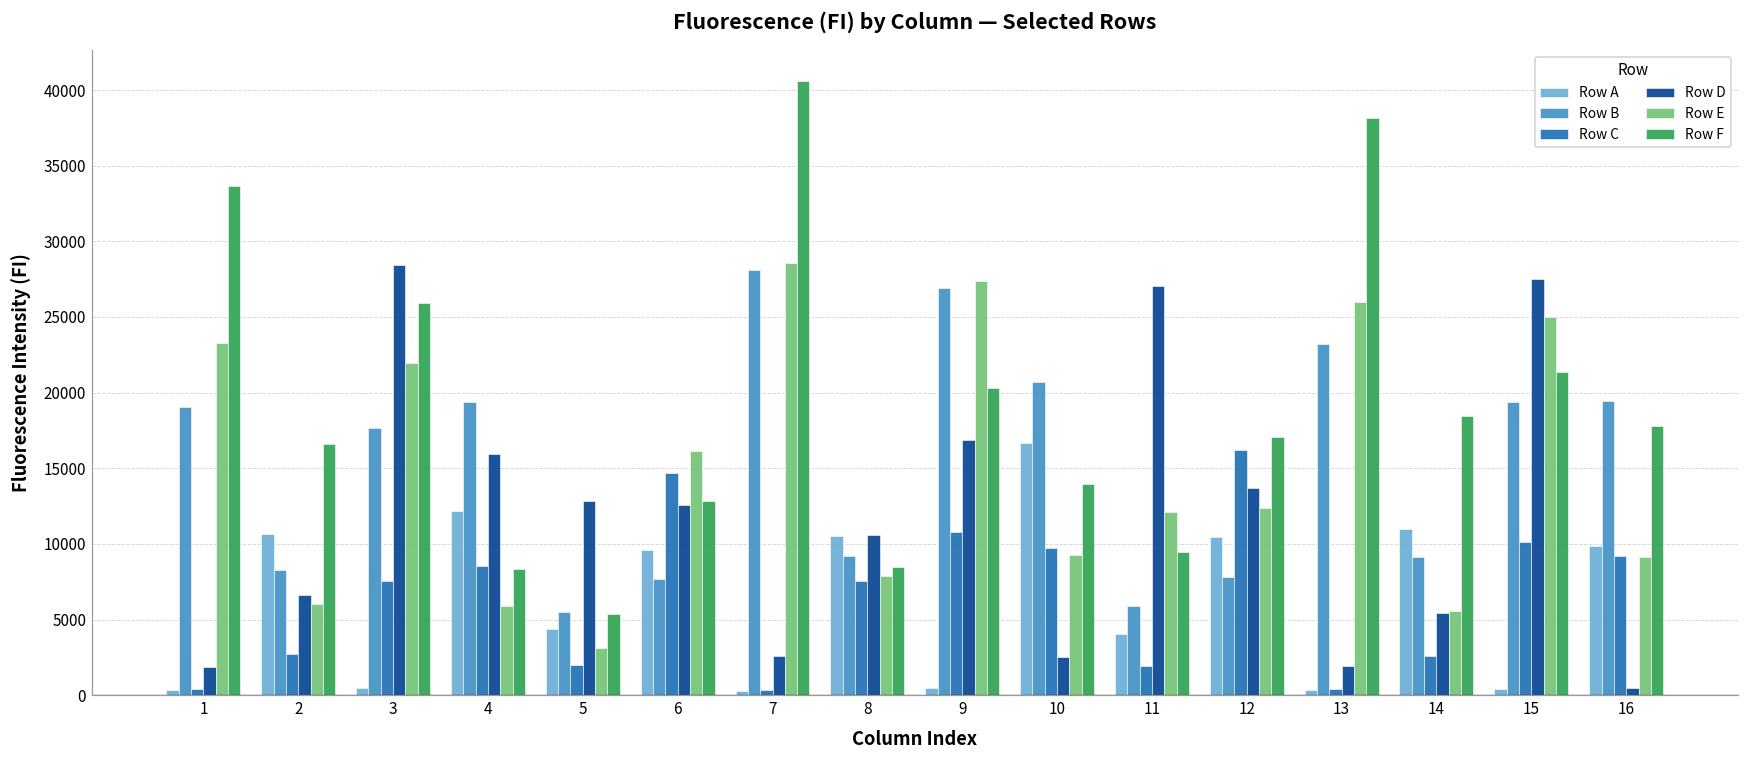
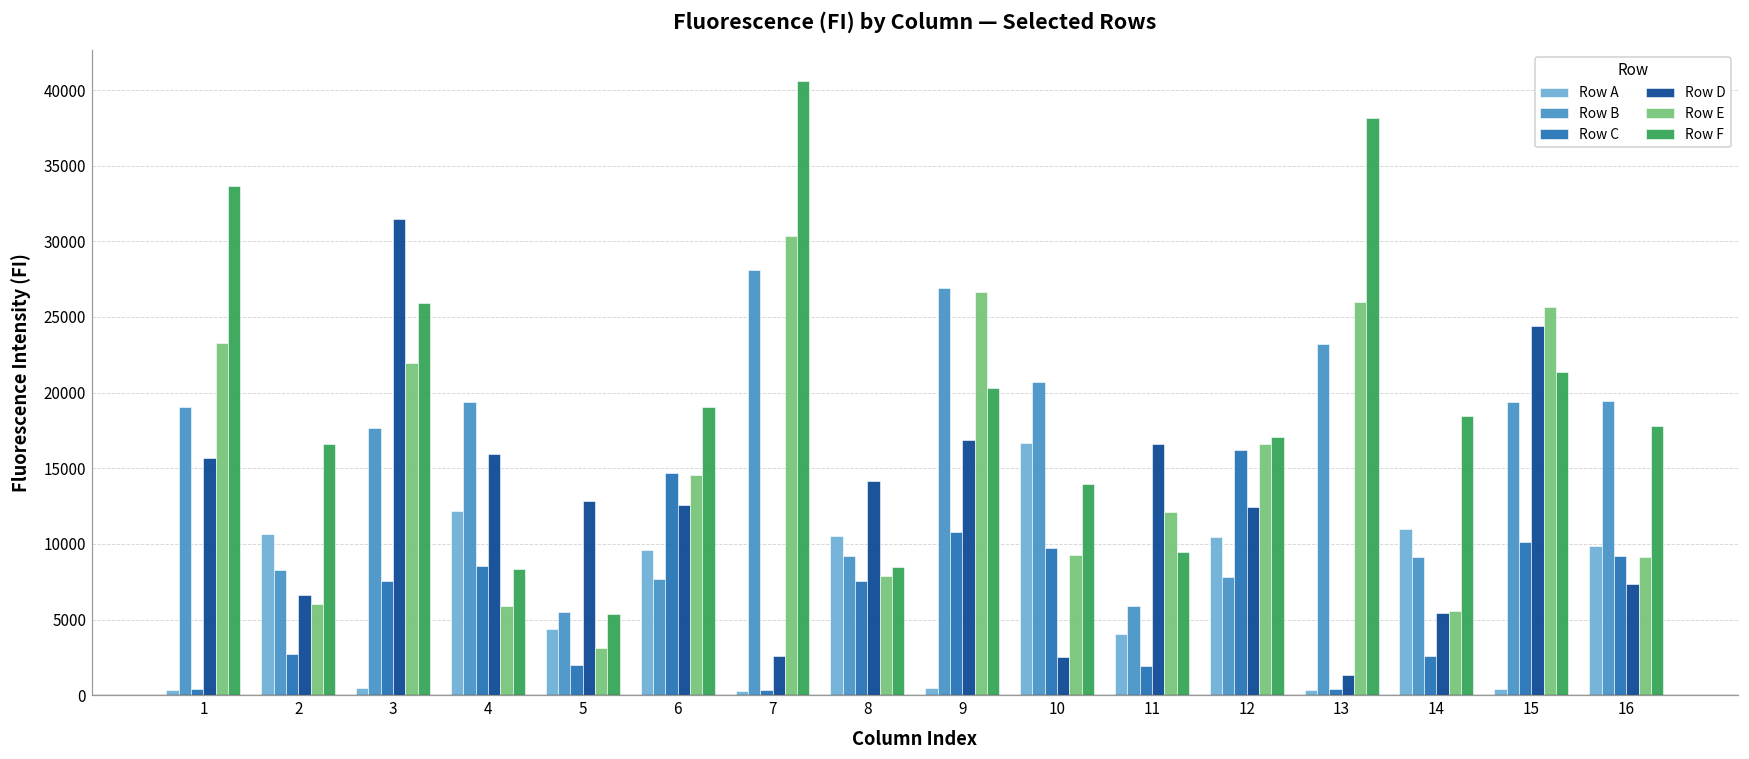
Row D, 1: 1800 -> 15700
Row D, 3: 28400 -> 31500
Row E, 6: 16100 -> 14500
Row F, 6: 12800 -> 19100
Row E, 7: 28600 -> 30300
Row D, 8: 10600 -> 14100
Row E, 9: 27400 -> 26700
Row D, 11: 27000 -> 16600
Row D, 12: 13700 -> 12500
Row E, 12: 12400 -> 16600
Row D, 13: 1900 -> 1300
Row D, 15: 27500 -> 24400
Row E, 15: 25000 -> 25700
Row D, 16: 500 -> 7300
